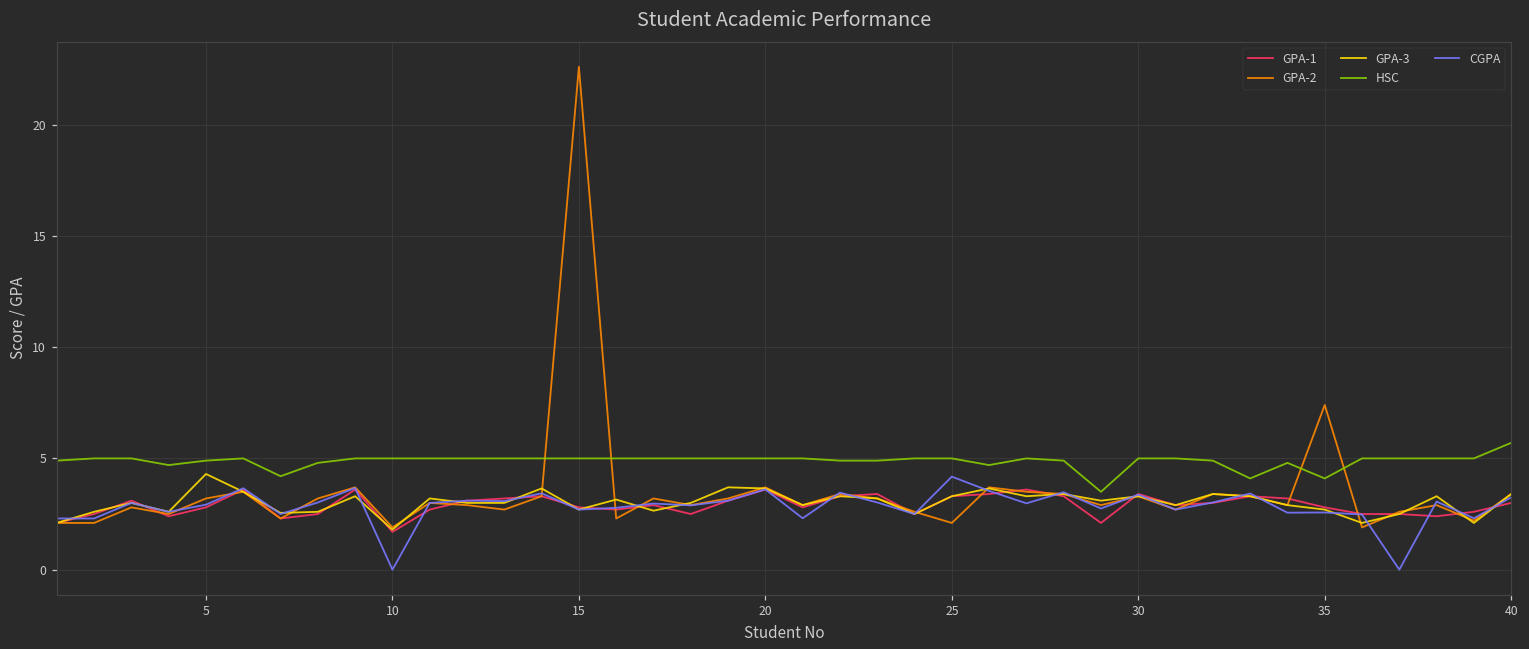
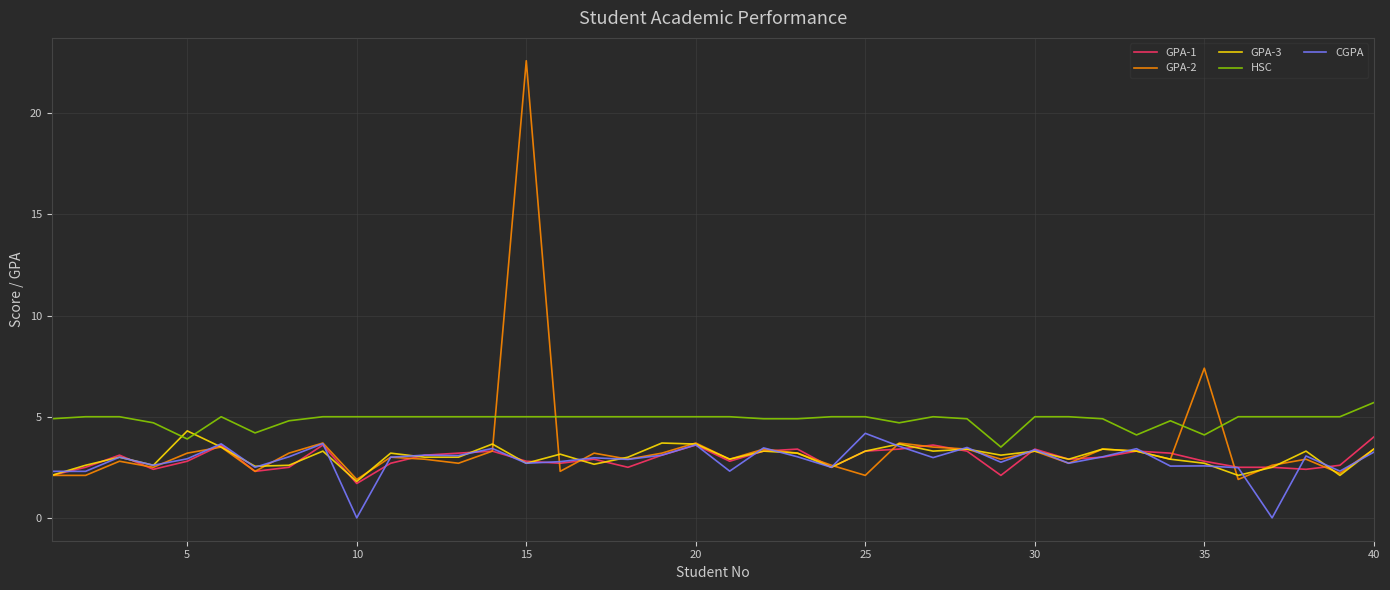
HSC, 5: 4.9 -> 3.9
GPA-1, 40: 3 -> 4
